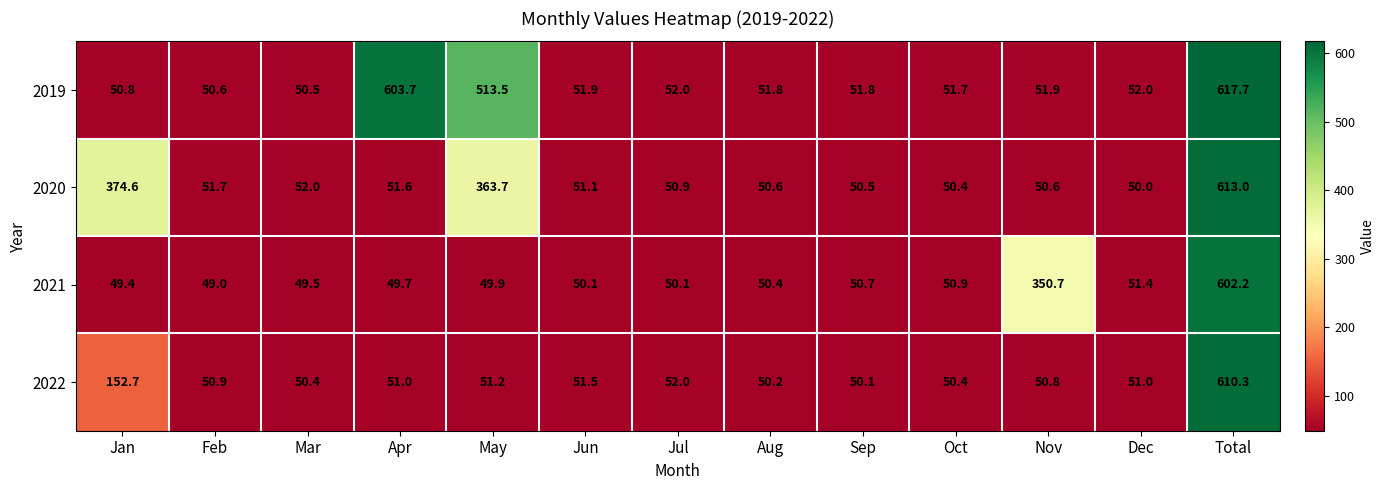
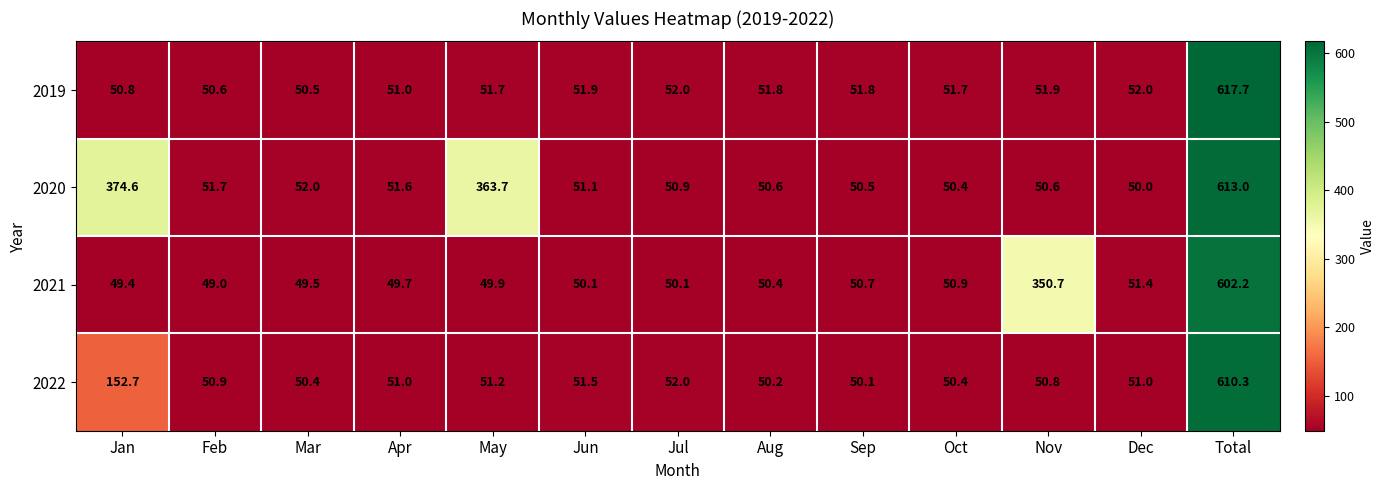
2019, Apr: 603.7 -> 51.0
2019, May: 513.5 -> 51.7
